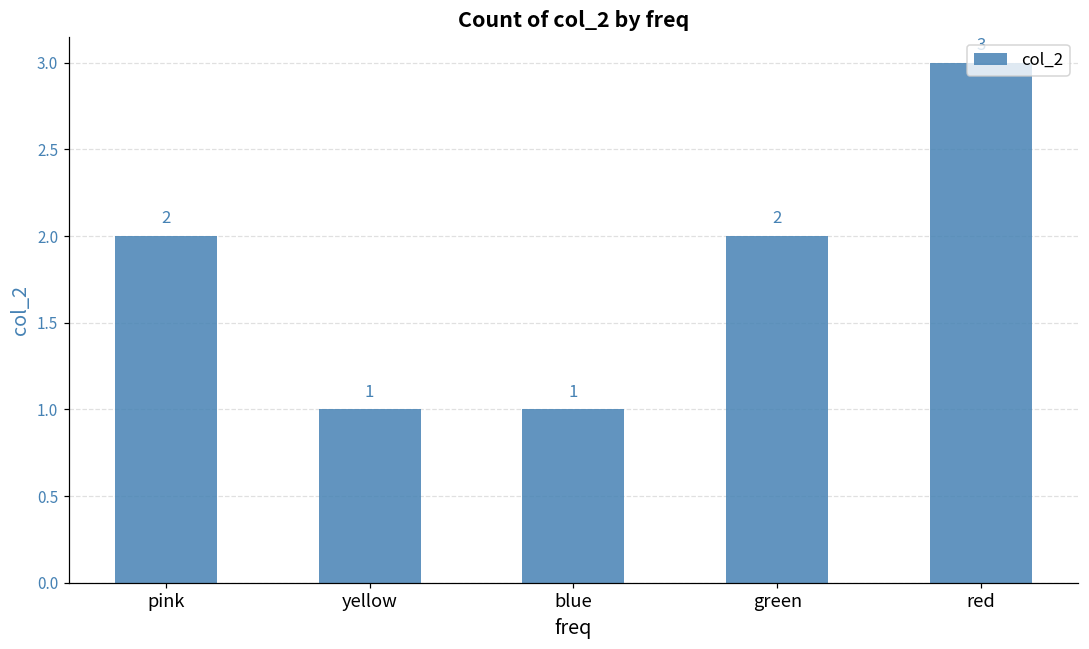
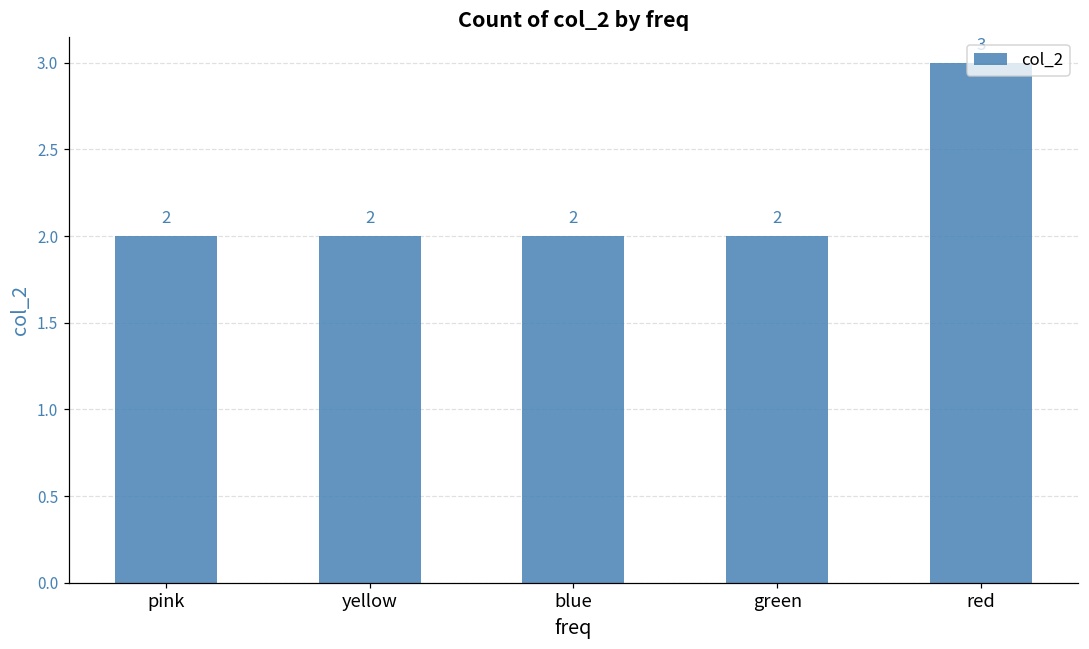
yellow: 1 -> 2
blue: 1 -> 2
